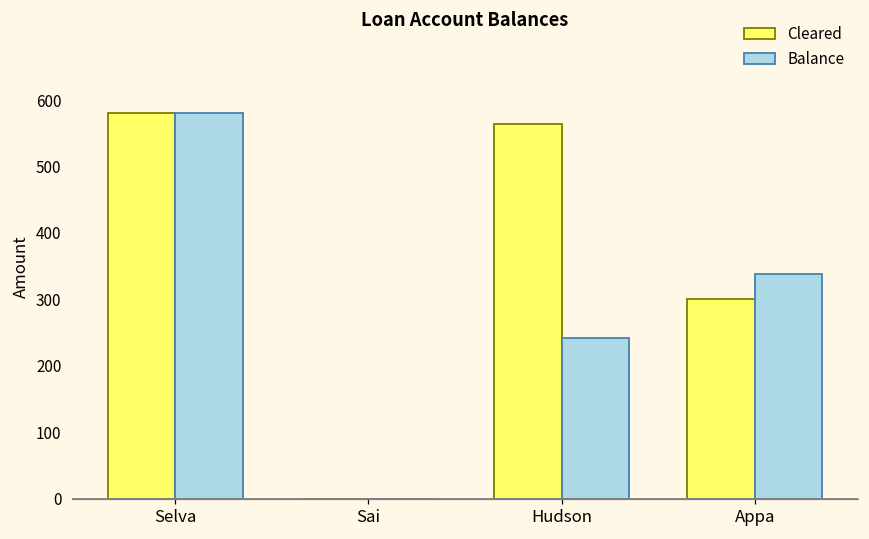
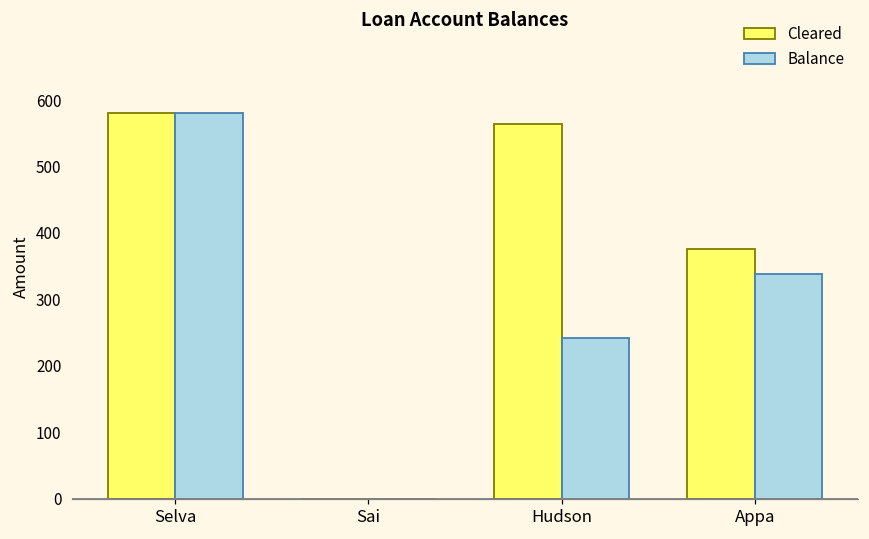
Cleared, Appa: 300 -> 380
